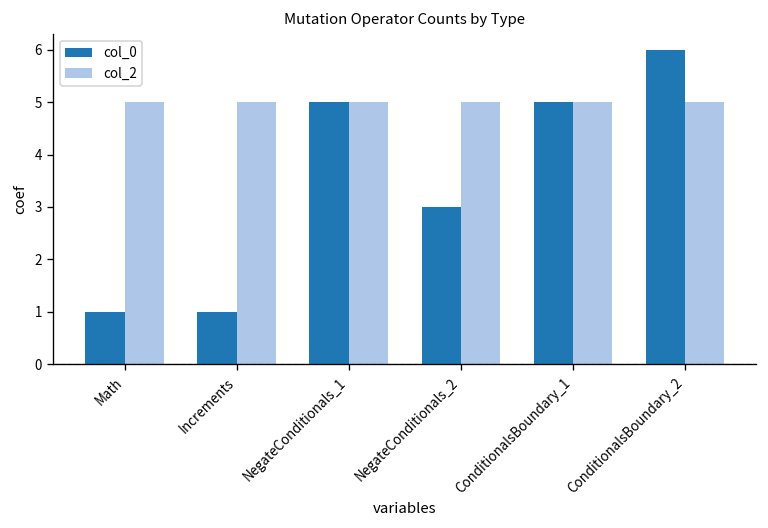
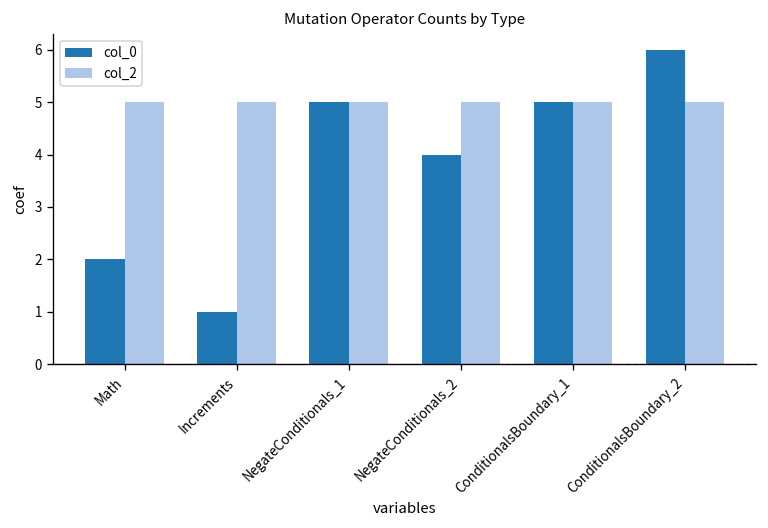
col_0, Math: 1 -> 2
col_0, NegateConditionals_2: 3 -> 4
